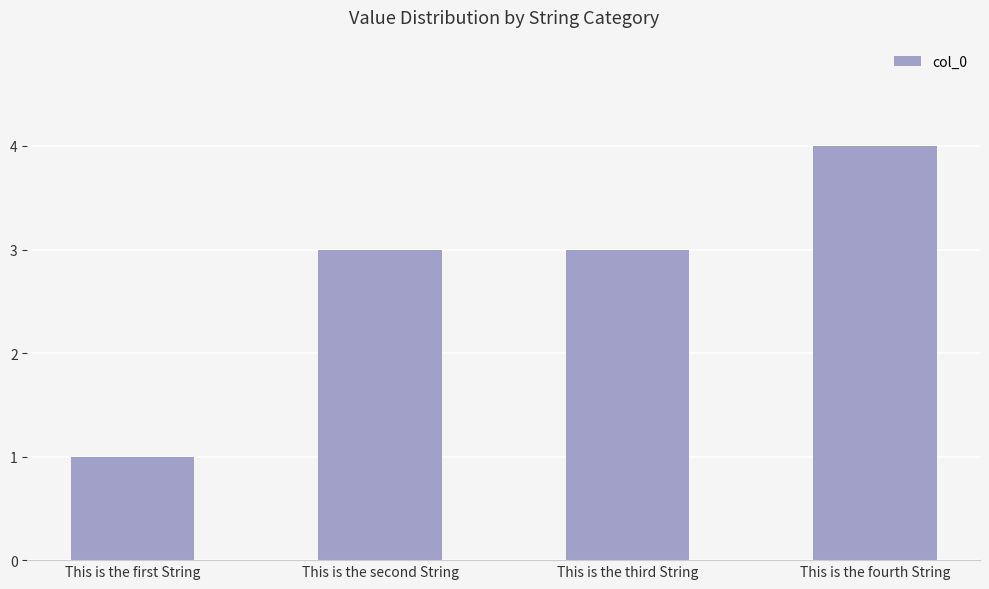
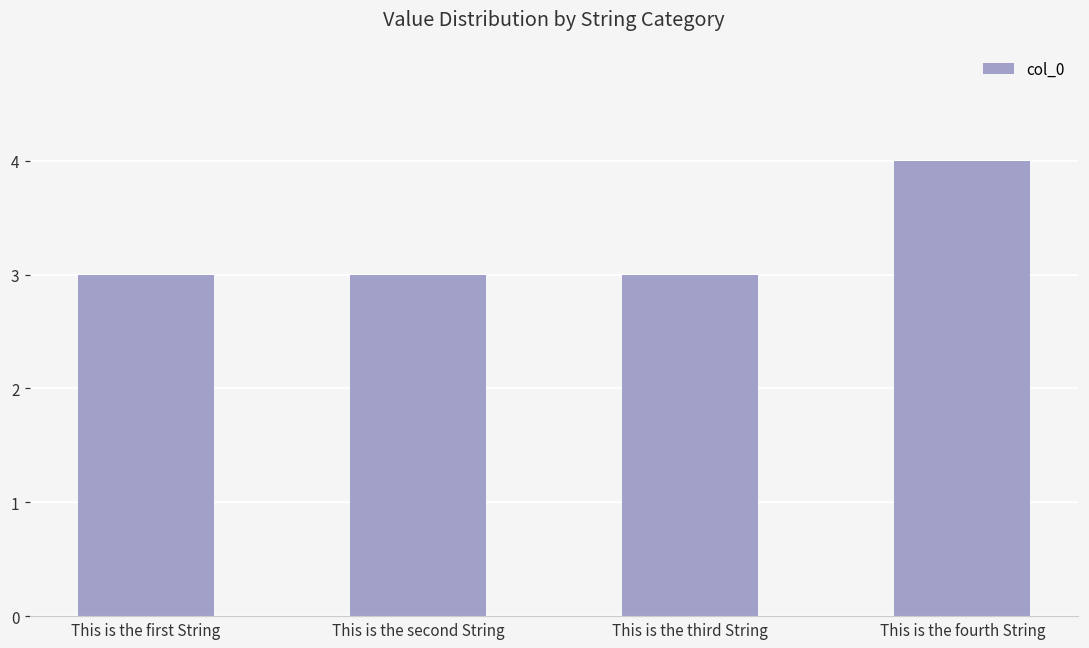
This is the first String: 1 -> 3
